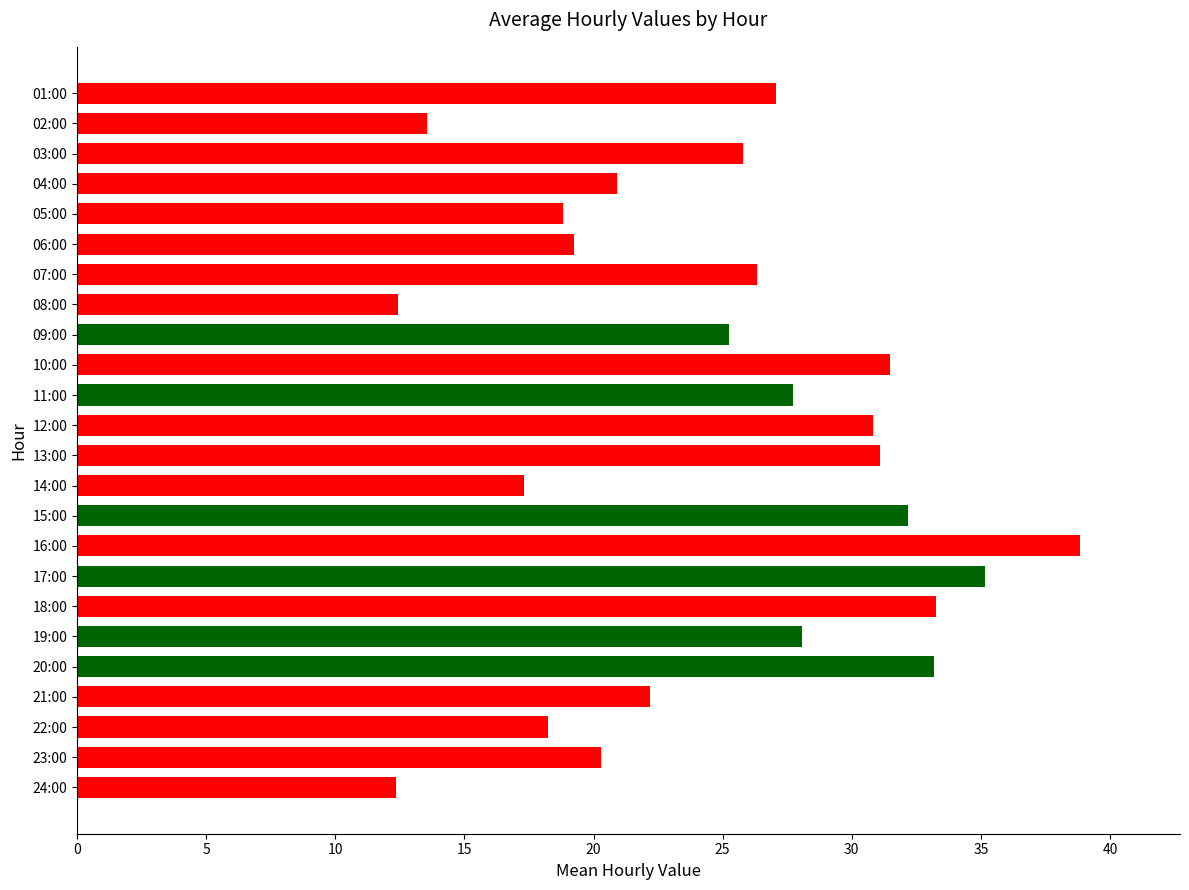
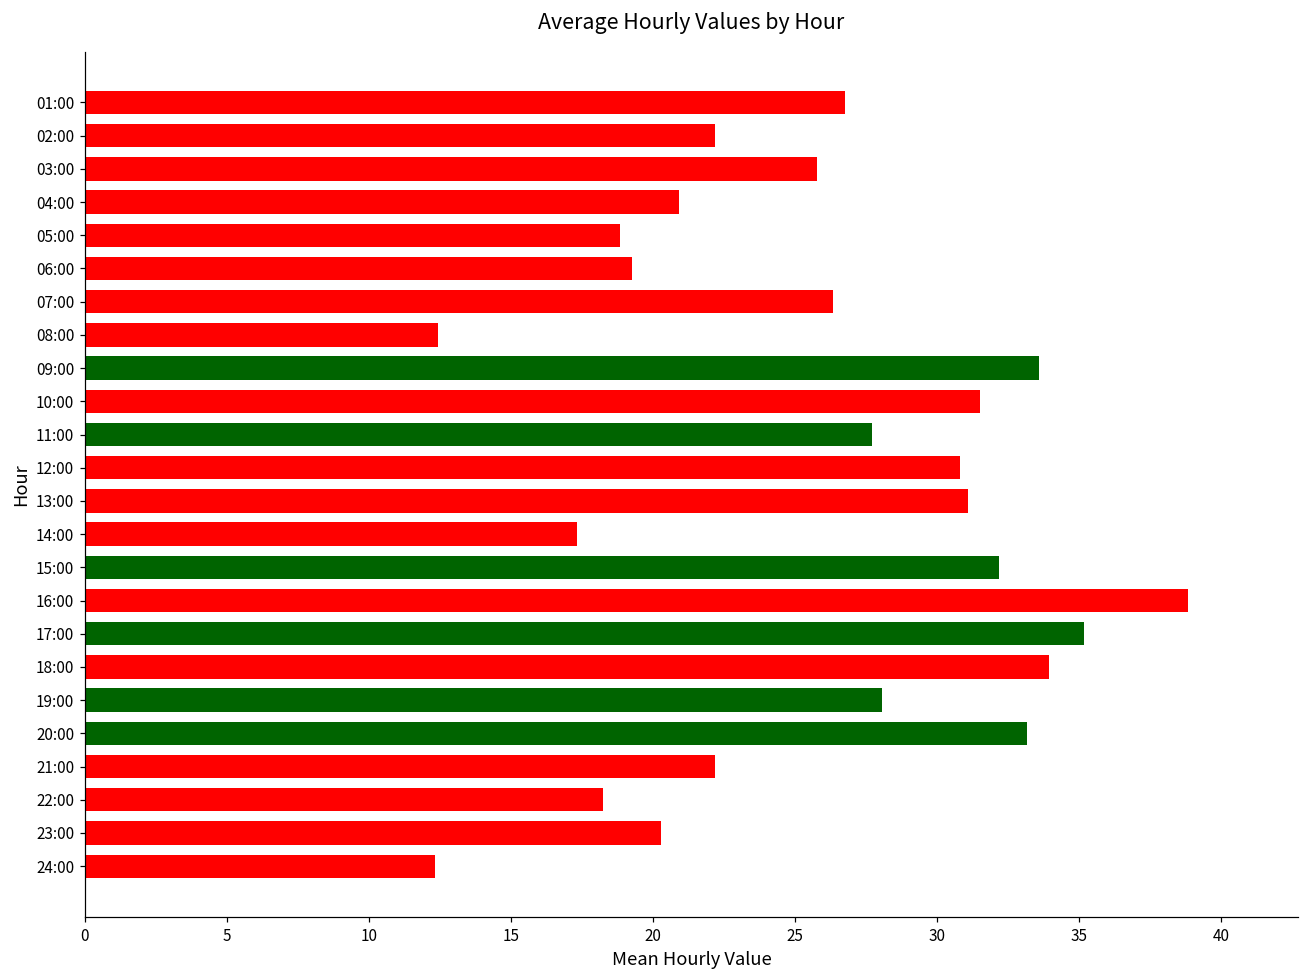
01:00: 27.1 -> 26.8
02:00: 13.5 -> 22.2
09:00: 25.2 -> 33.6
18:00: 33.3 -> 34.0
